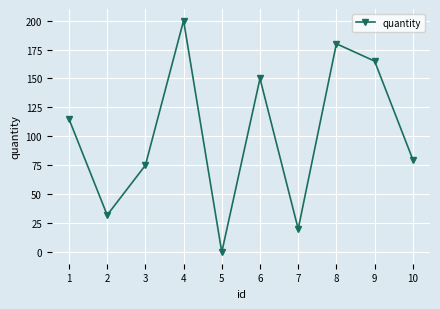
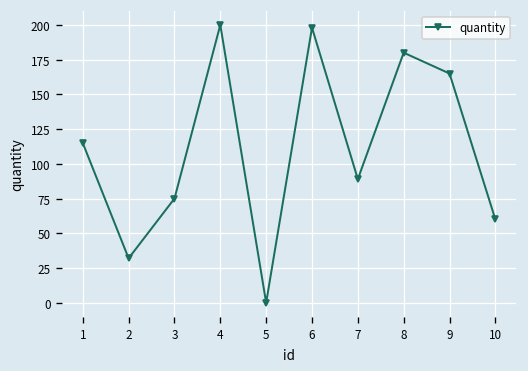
6: 150 -> 198
7: 20 -> 89
10: 80 -> 60
